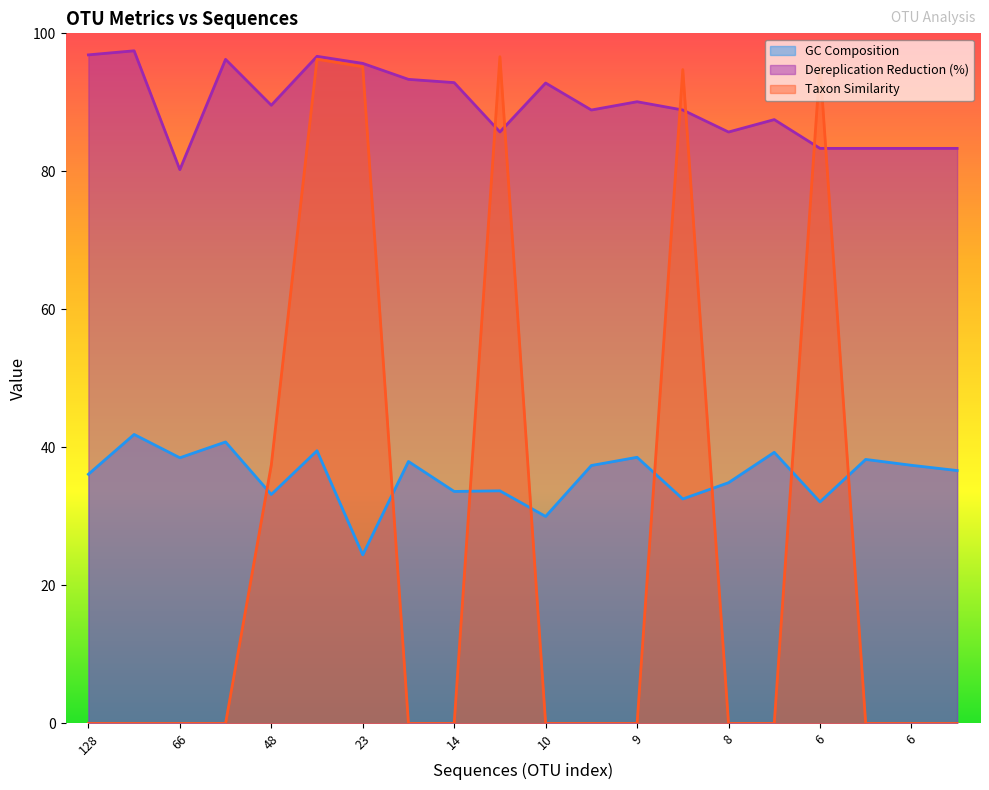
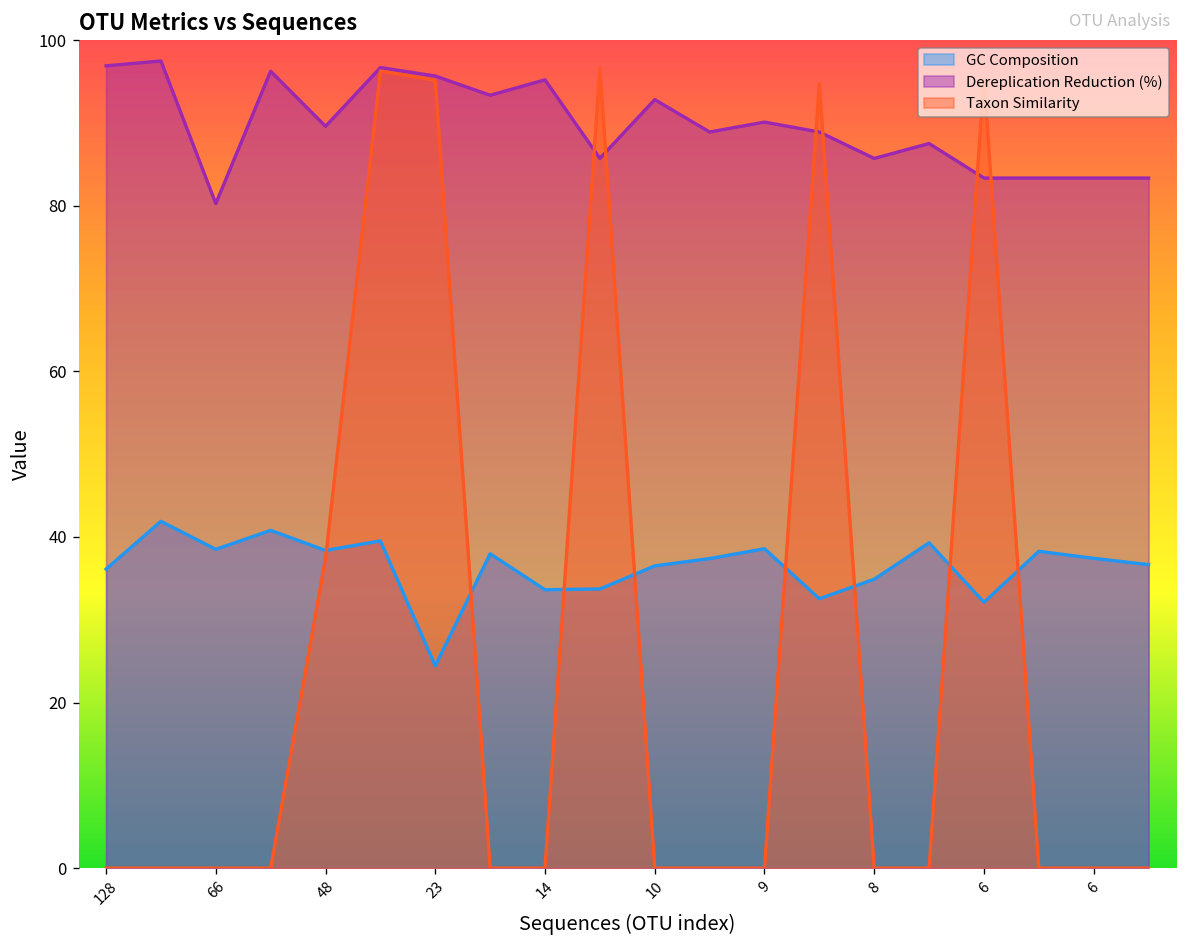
GC Composition, 48: 33 -> 38
Dereplication Reduction (%), 14: 93 -> 95
GC Composition, 10: 30 -> 37
